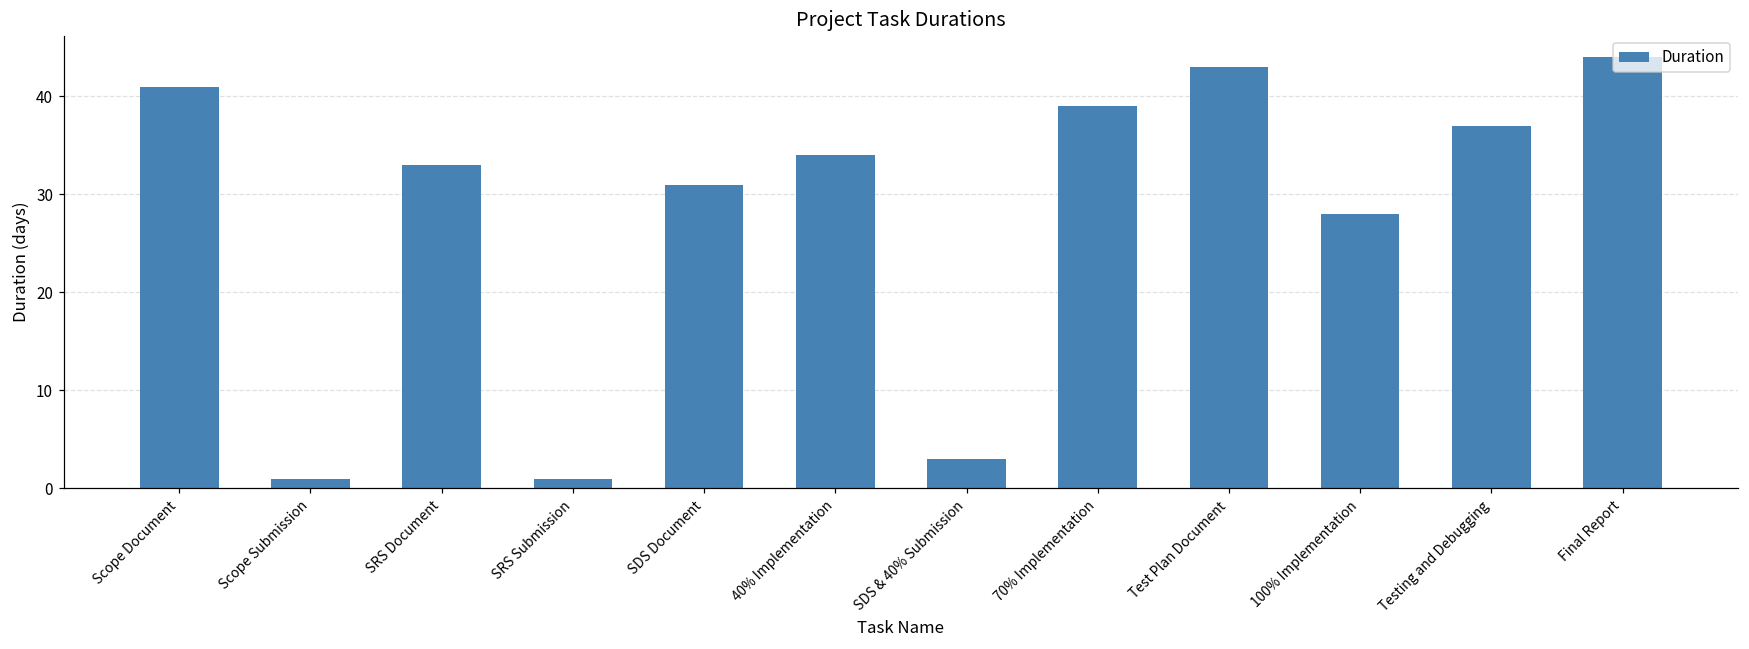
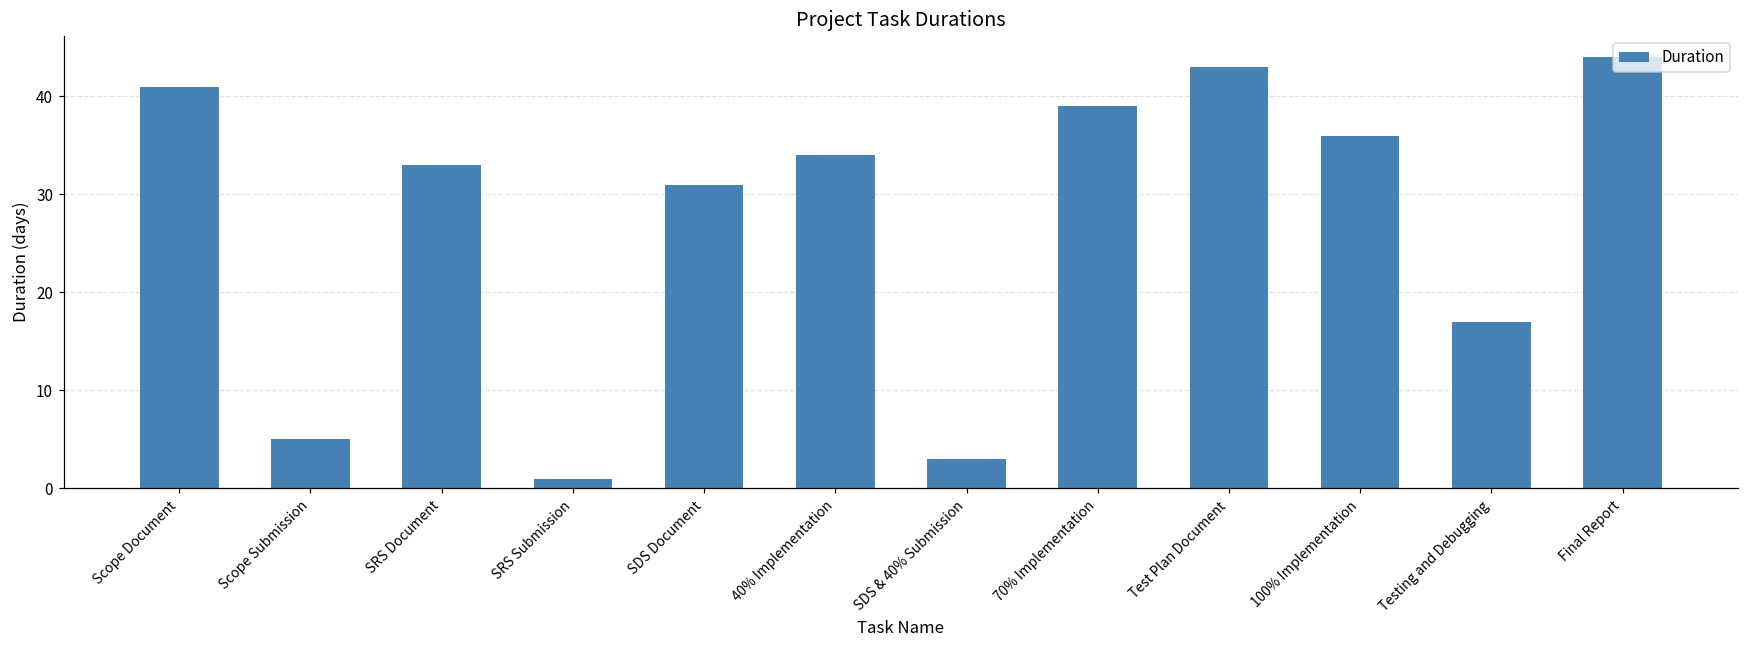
Scope Submission: 1 -> 5
100% Implementation: 28 -> 36
Testing and Debugging: 37 -> 17
